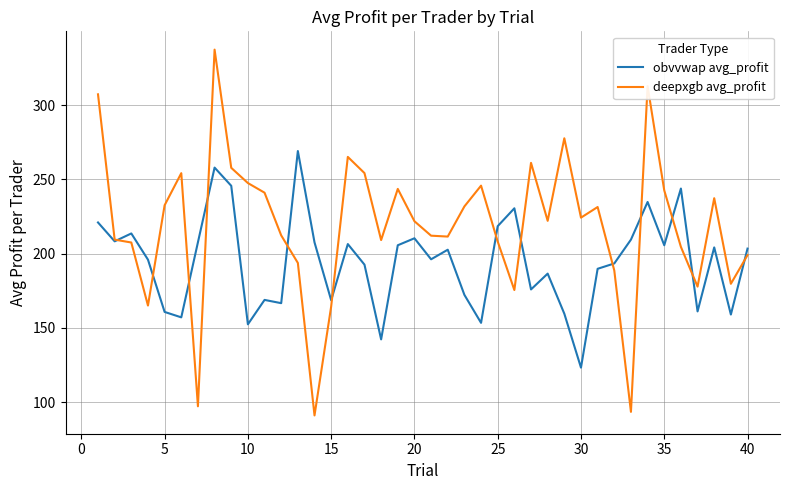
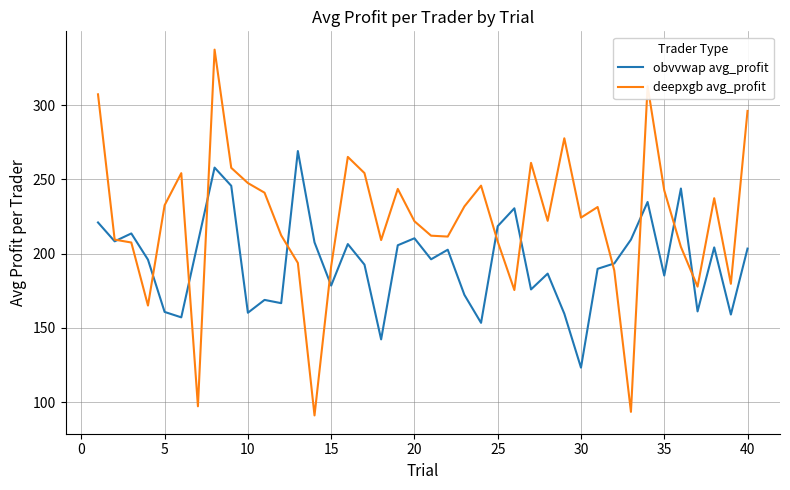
obvvwap avg_profit, 10: 152 -> 160
obvvwap avg_profit, 15: 169 -> 179
deepxgb avg_profit, 15: 164 -> 192
obvvwap avg_profit, 35: 206 -> 185
deepxgb avg_profit, 40: 199 -> 296
